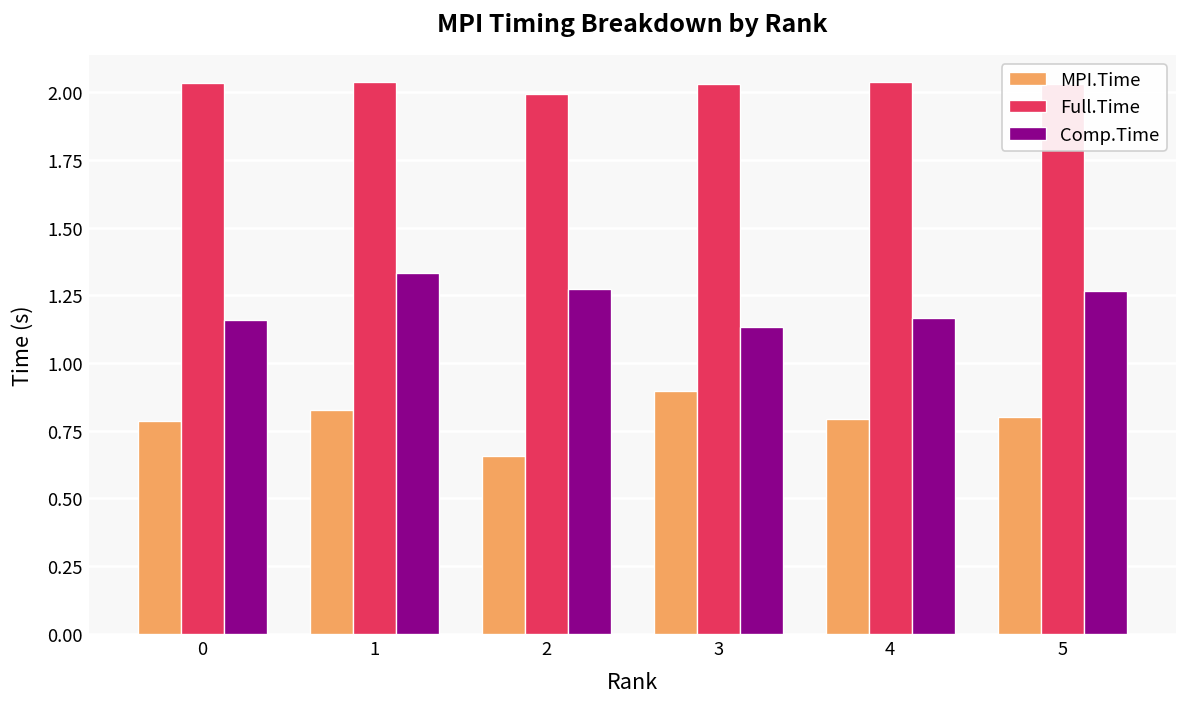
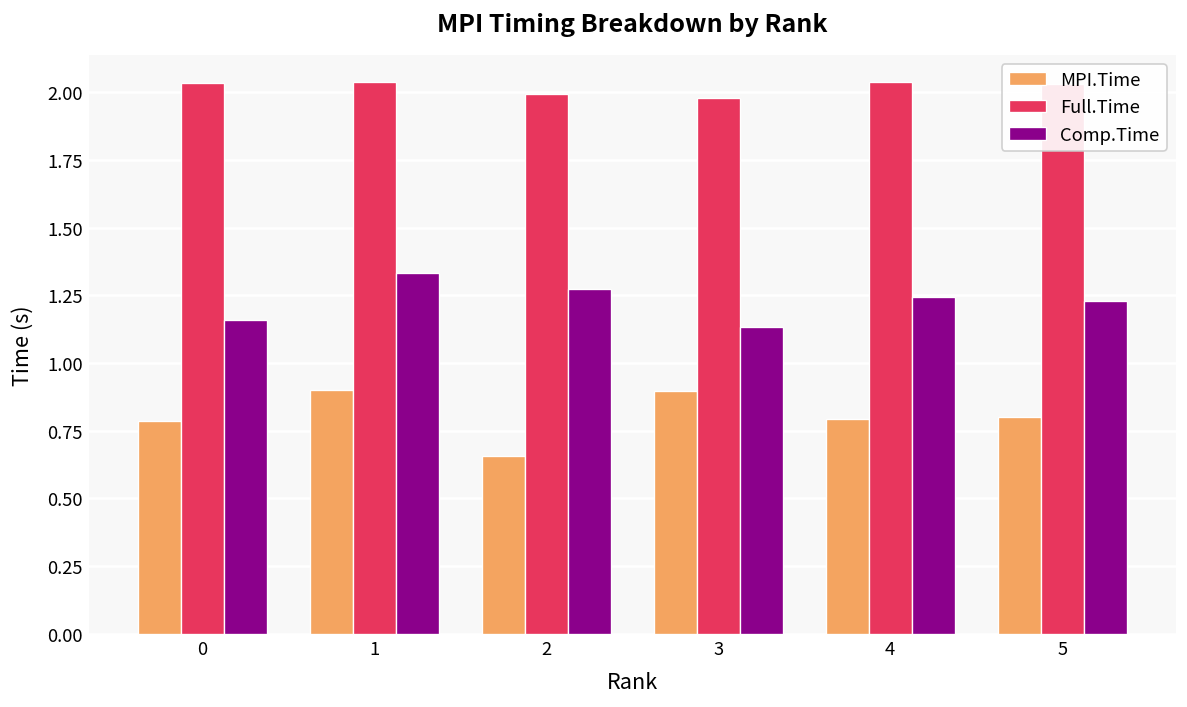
MPI.Time, 1: 0.83 -> 0.90
Full.Time, 3: 2.03 -> 1.98
Comp.Time, 4: 1.17 -> 1.24
Comp.Time, 5: 1.27 -> 1.23
